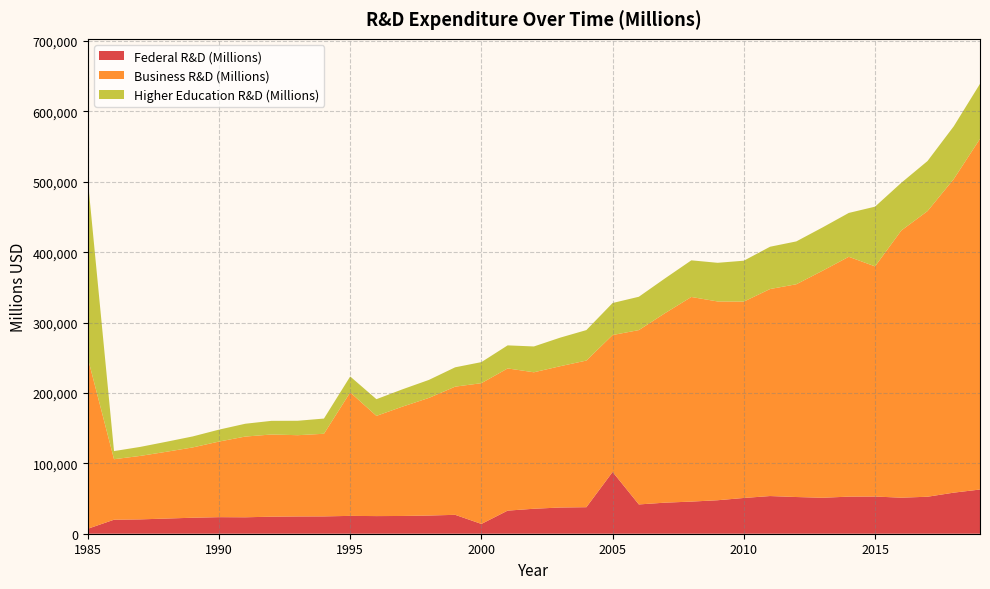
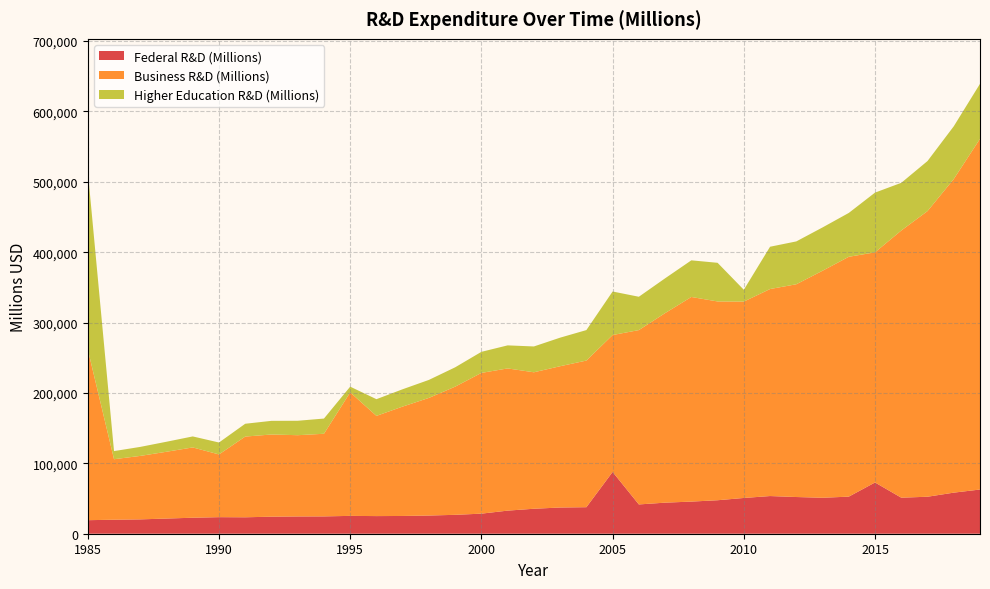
Federal R&D (Millions), 1985: 10,000 -> 20,000
Business R&D (Millions), 1990: 110,000 -> 90,000
Higher Education R&D (Millions), 1995: 20,000 -> 10,000
Federal R&D (Millions), 2000: 10,000 -> 30,000
Higher Education R&D (Millions), 2005: 50,000 -> 60,000
Higher Education R&D (Millions), 2010: 60,000 -> 20,000
Federal R&D (Millions), 2015: 50,000 -> 70,000
